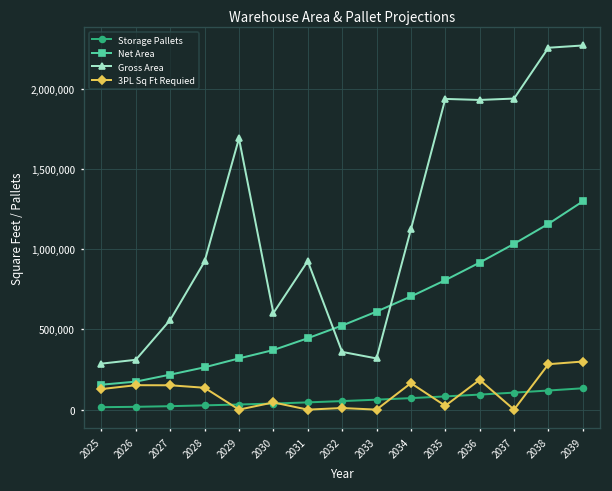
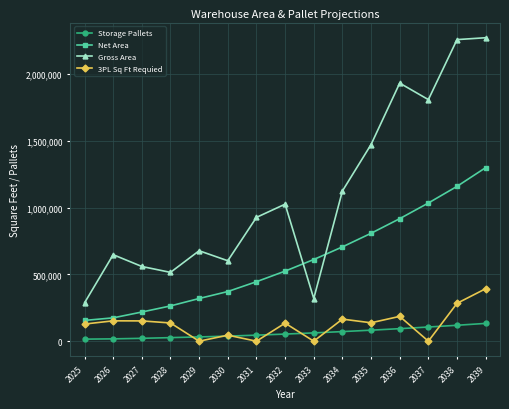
Gross Area, 2026: 310,000 -> 650,000
Gross Area, 2028: 920,000 -> 510,000
Gross Area, 2029: 1,690,000 -> 680,000
Gross Area, 2032: 360,000 -> 1,030,000
3PL Sq Ft Requied, 2032: 10,000 -> 140,000
Gross Area, 2035: 1,940,000 -> 1,470,000
3PL Sq Ft Requied, 2035: 20,000 -> 140,000
Gross Area, 2037: 1,940,000 -> 1,810,000
3PL Sq Ft Requied, 2039: 300,000 -> 390,000
